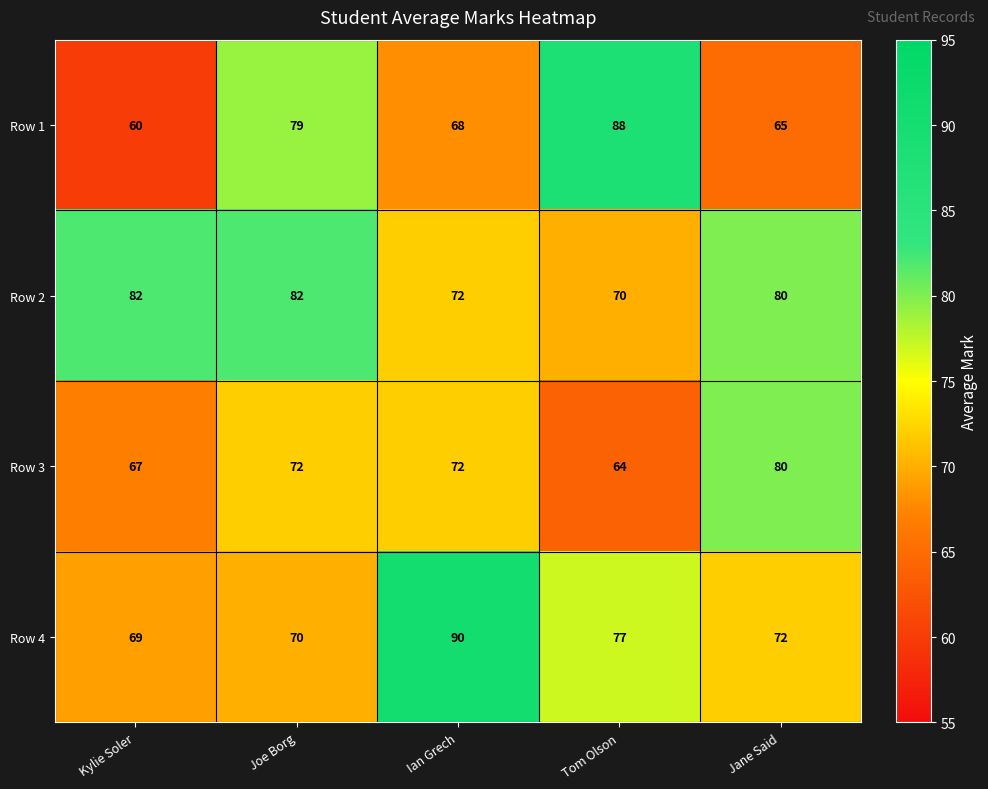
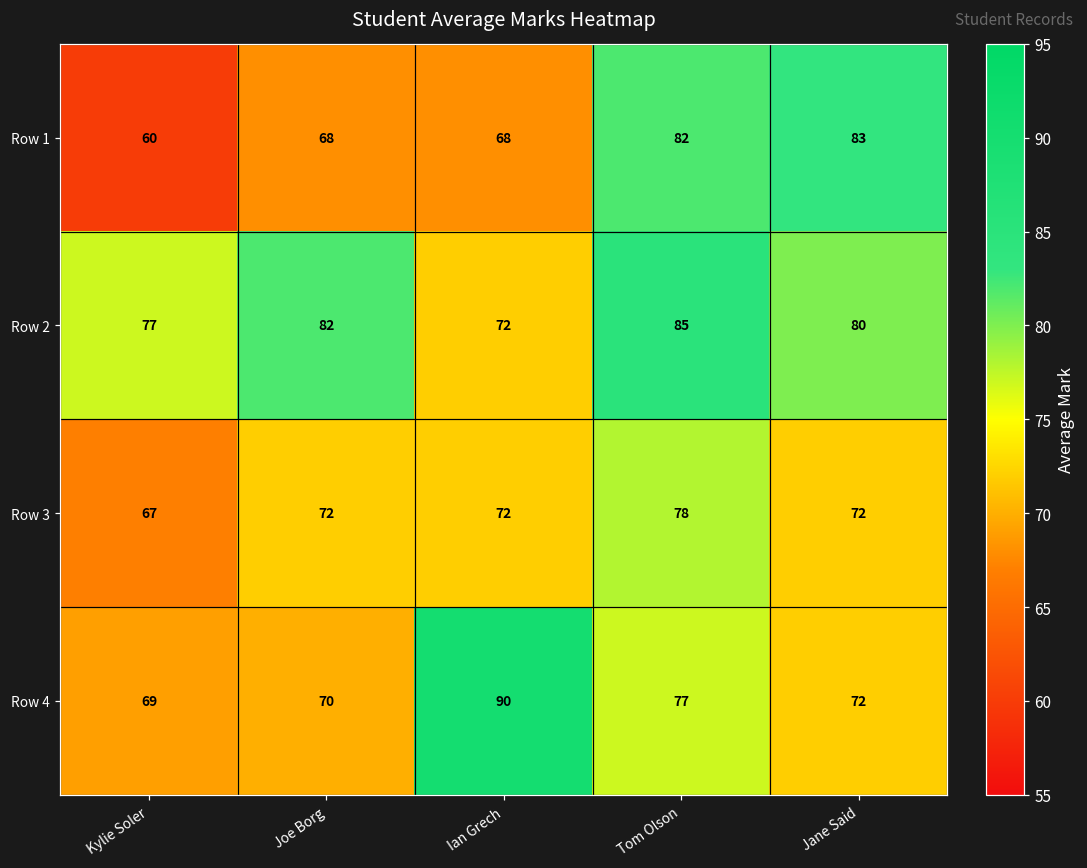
Row 1, Joe Borg: 79 -> 68
Row 1, Tom Olson: 88 -> 82
Row 1, Jane Said: 65 -> 83
Row 2, Kylie Soler: 82 -> 77
Row 2, Tom Olson: 70 -> 85
Row 3, Tom Olson: 64 -> 78
Row 3, Jane Said: 80 -> 72
